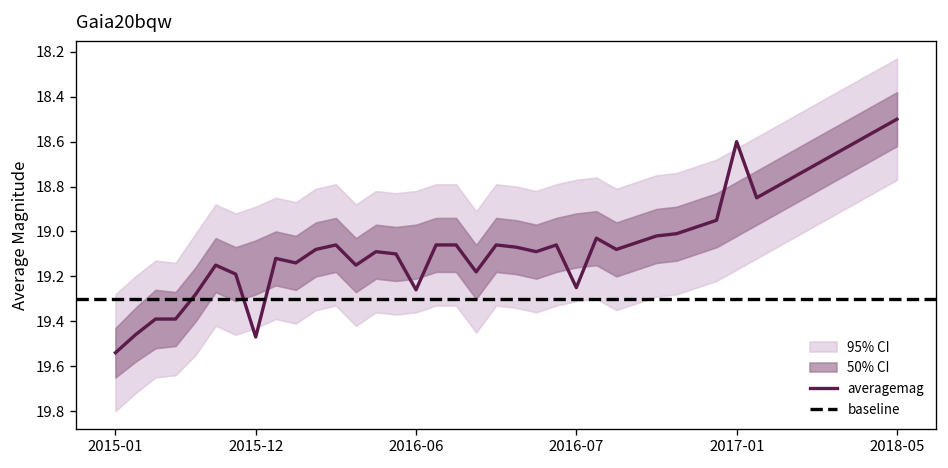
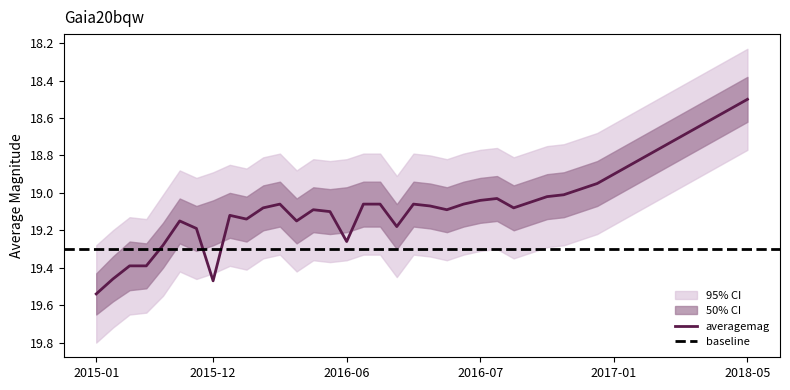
averagemag, 2016-07: 19.25 -> 19.04
averagemag, 2017-01: 18.6 -> 18.9
